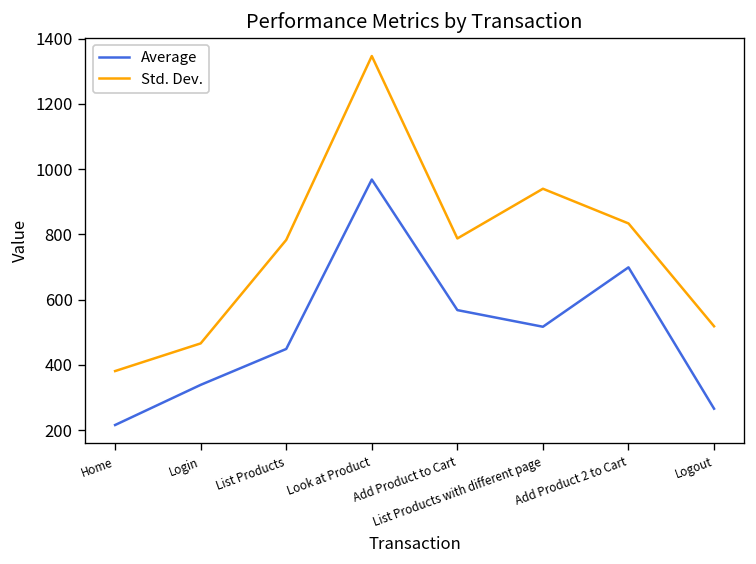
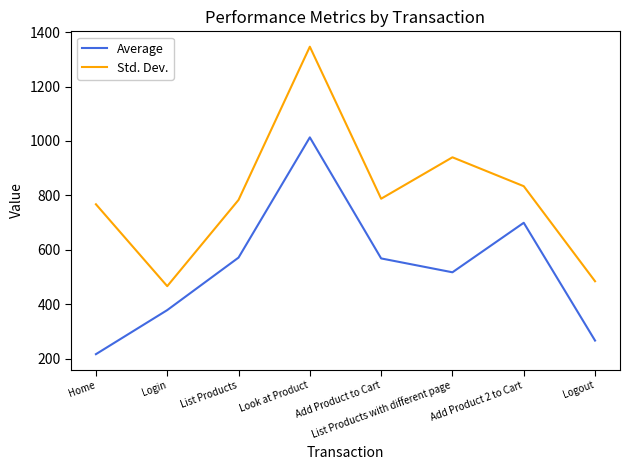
Std. Dev., Home: 380 -> 770
Average, Login: 340 -> 380
Average, List Products: 450 -> 570
Average, Look at Product: 970 -> 1010
Std. Dev., Logout: 520 -> 480
